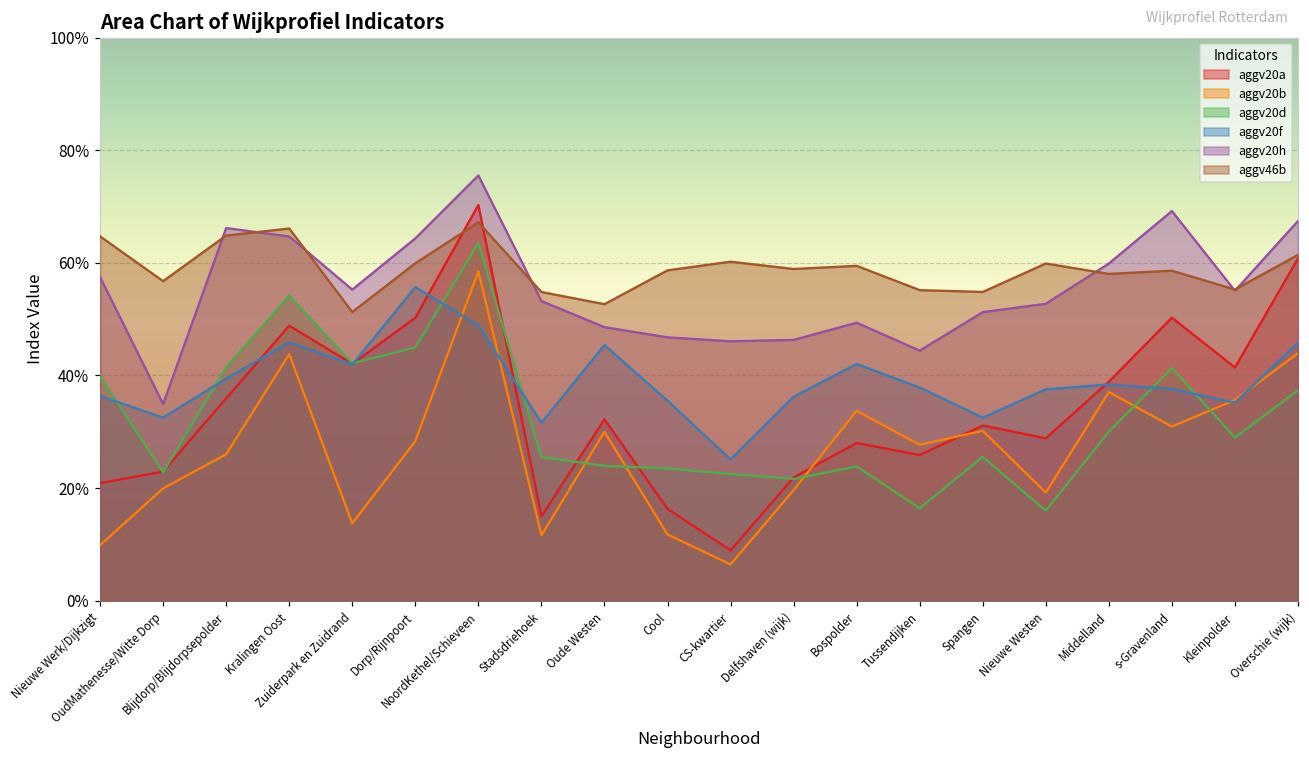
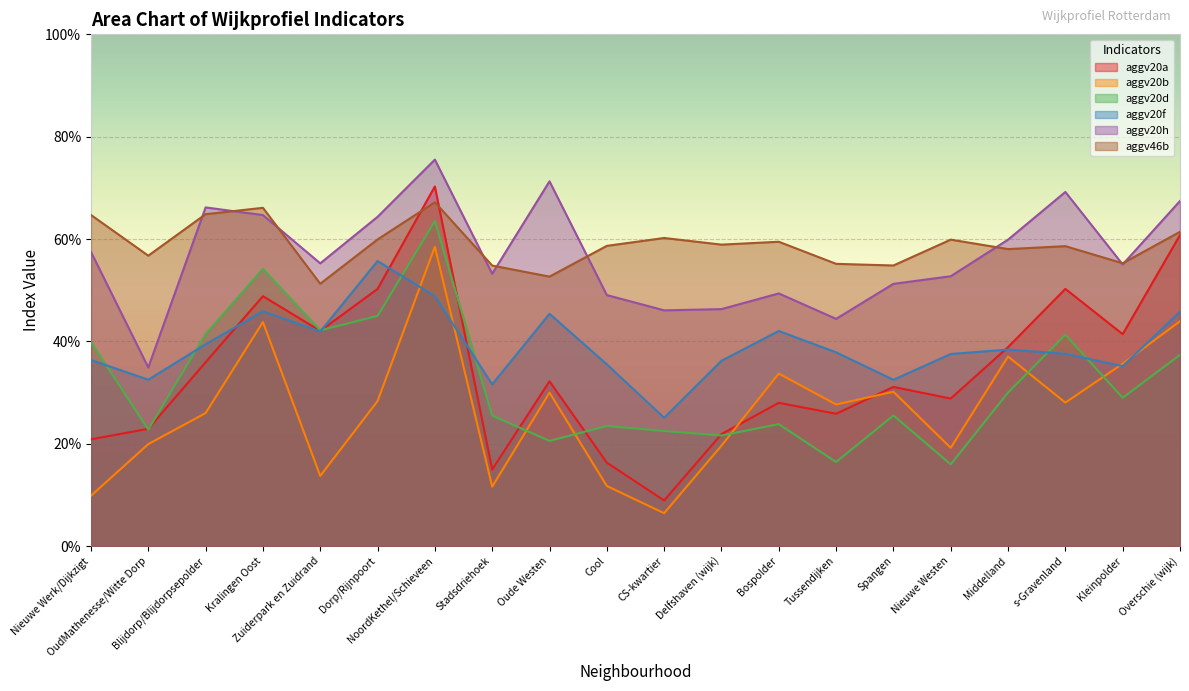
aggv20d, Oude Westen: 24% -> 21%
aggv20h, Oude Westen: 49% -> 71%
aggv20h, Cool: 47% -> 49%
aggv20b, s-Gravenland: 31% -> 28%
